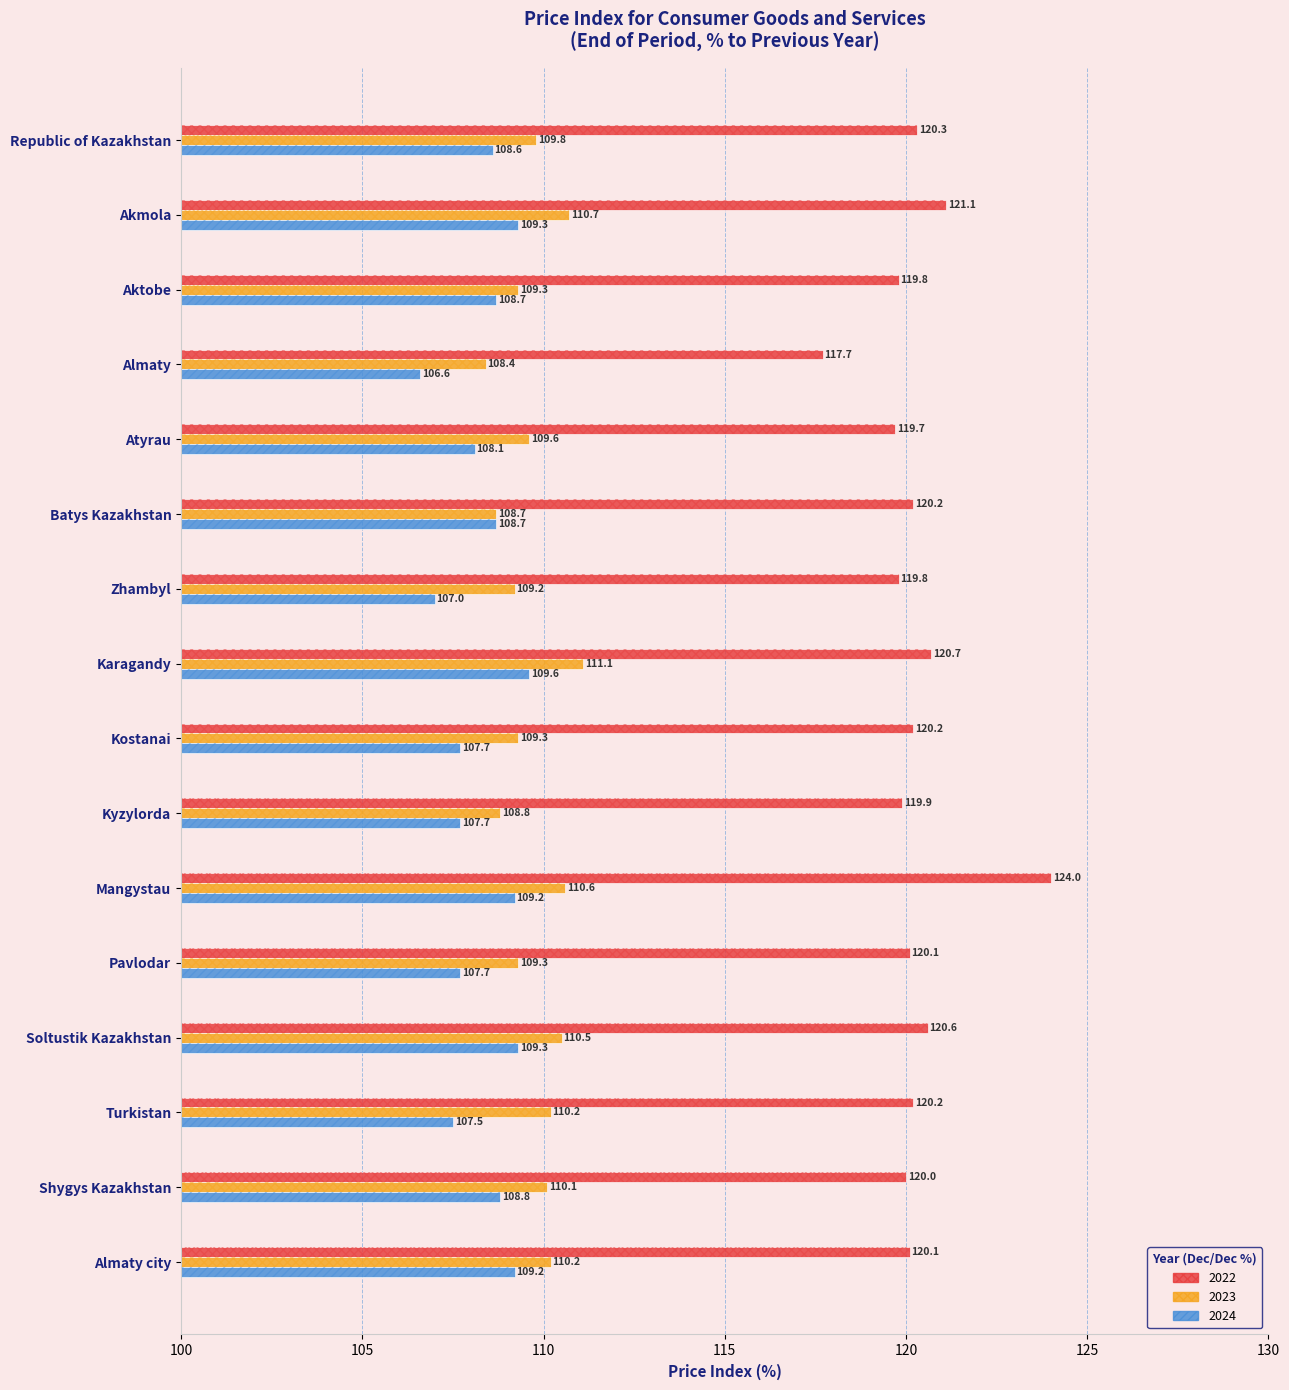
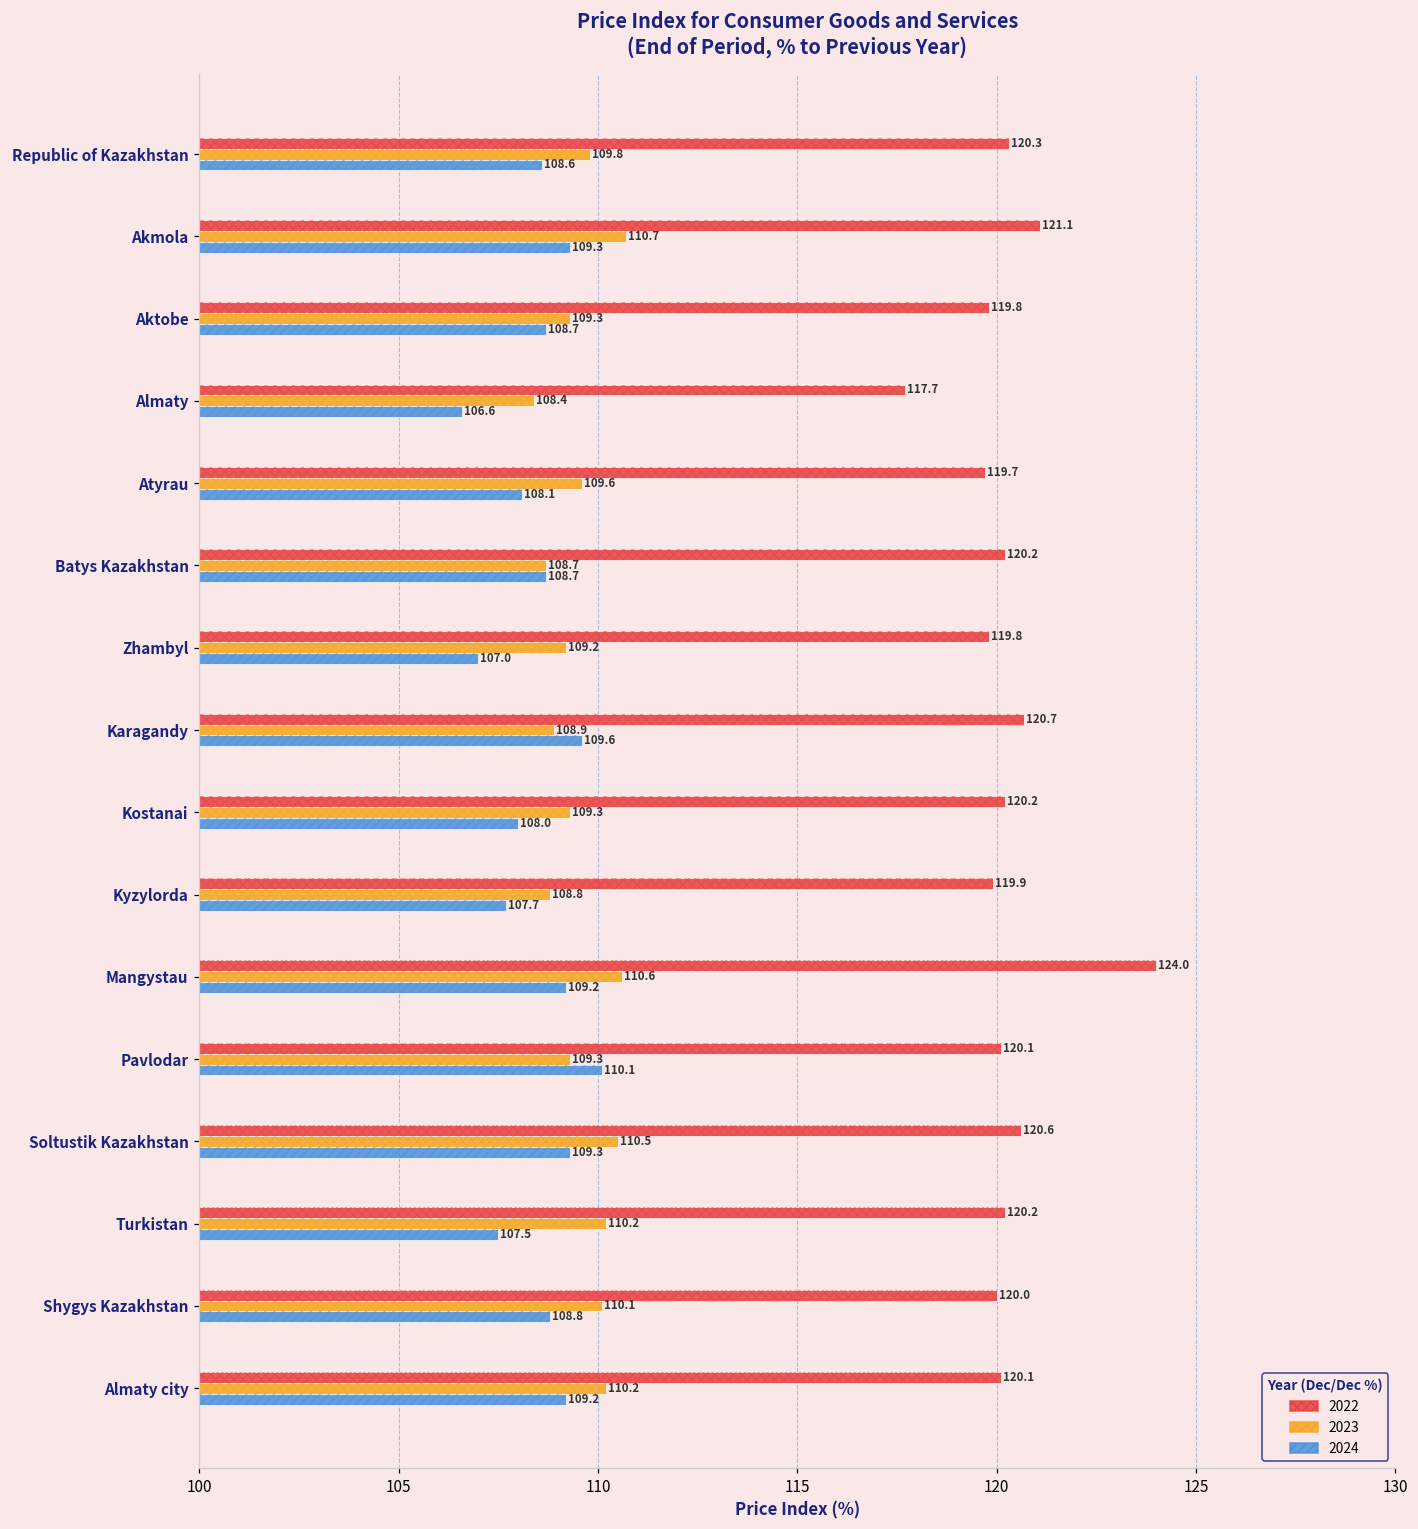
2023, Karagandy: 111.1 -> 108.9
2024, Kostanai: 107.7 -> 108.0
2024, Pavlodar: 107.7 -> 110.1
